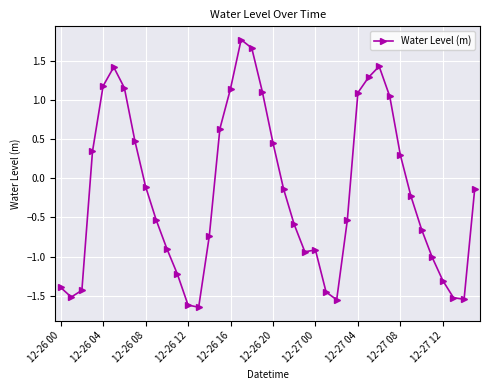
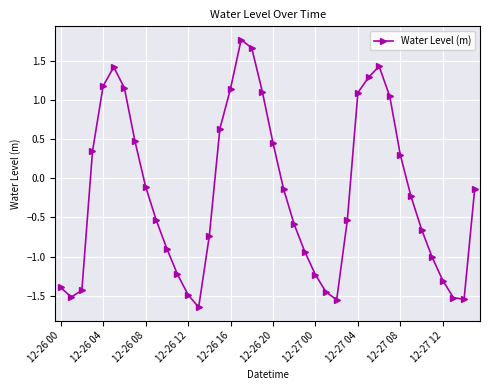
12-26 12: -1.6 -> -1.5
12-27 00: -0.9 -> -1.2
